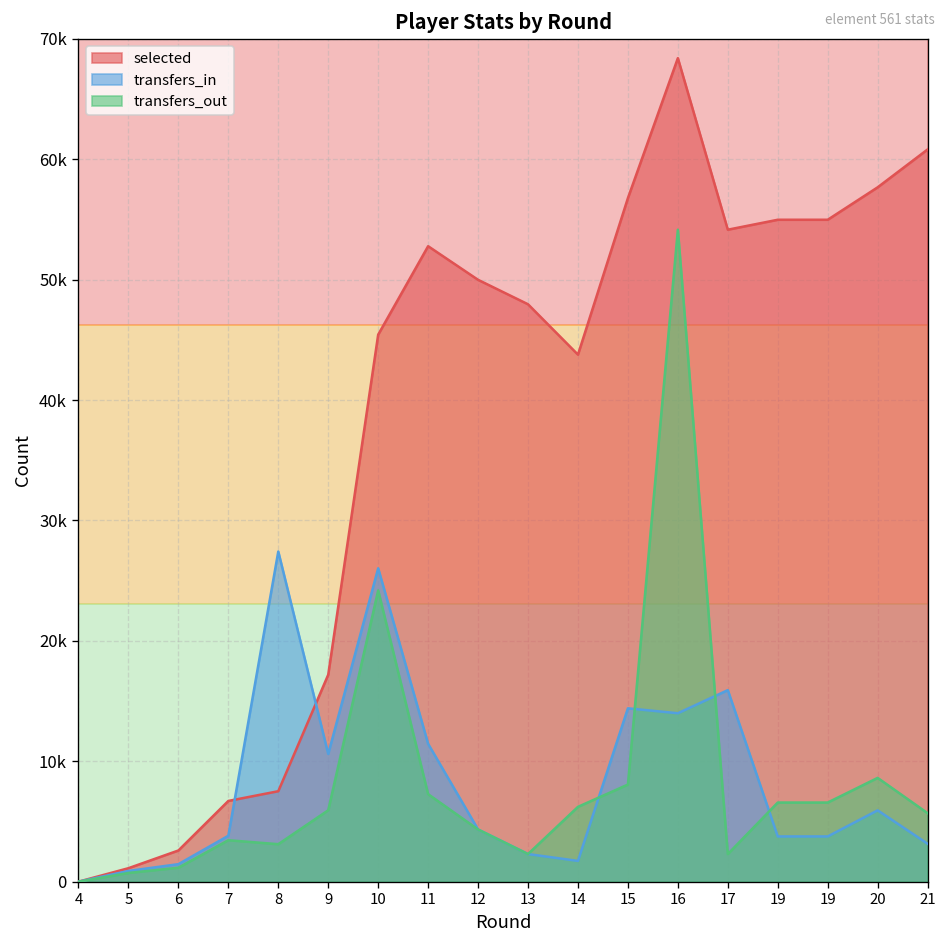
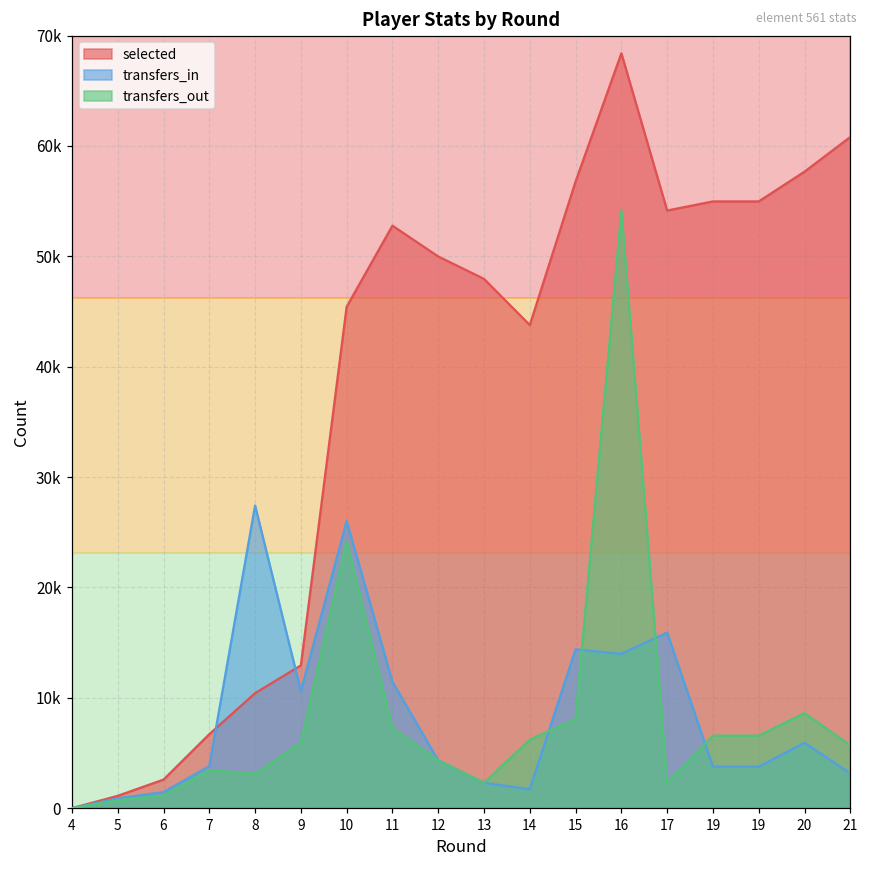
selected, 8: 7500 -> 10400
selected, 9: 17200 -> 12900
